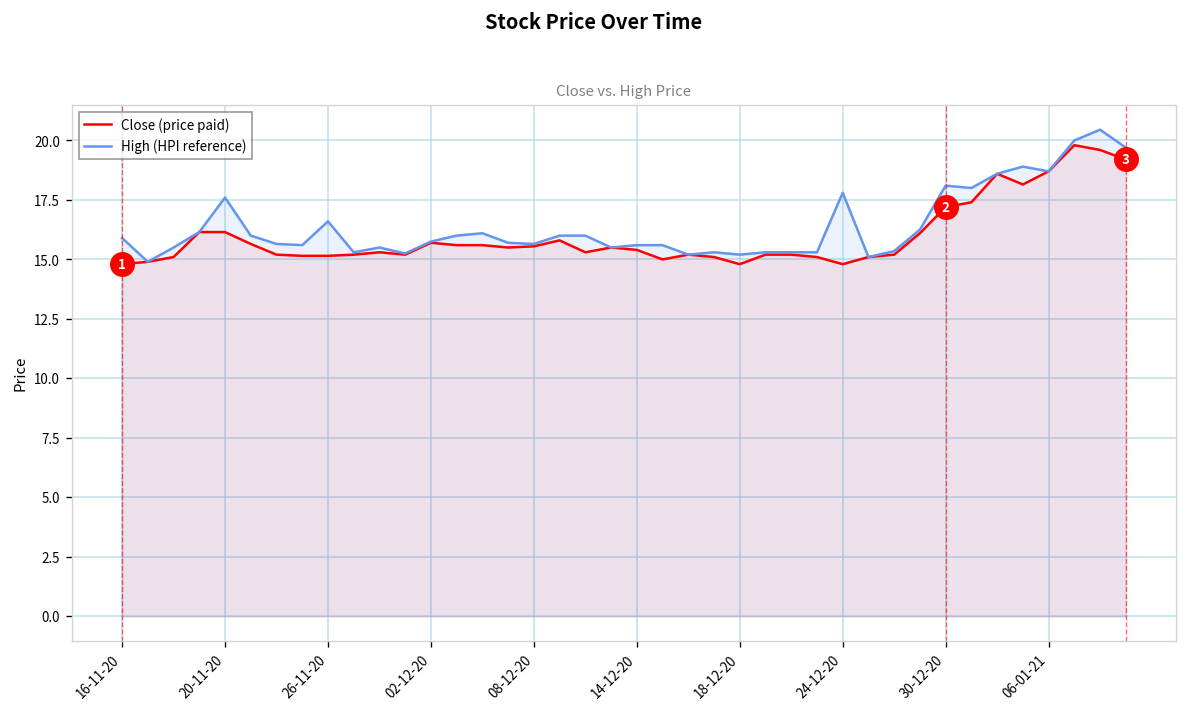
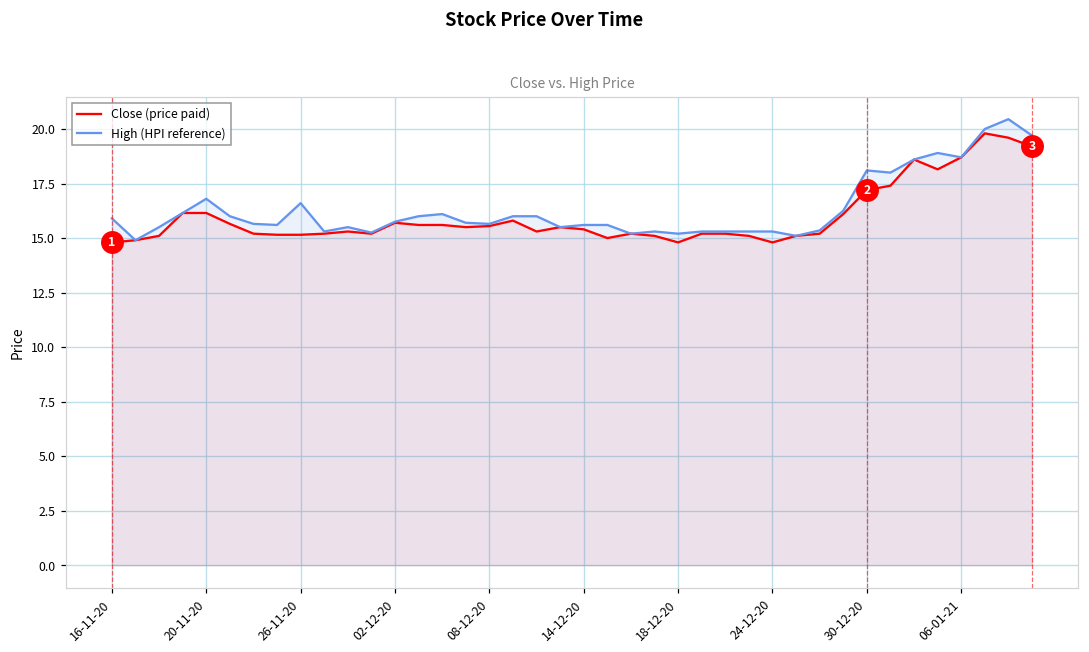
High (HPI reference), 20-11-20: 17.6 -> 16.8
High (HPI reference), 24-12-20: 17.8 -> 15.3
